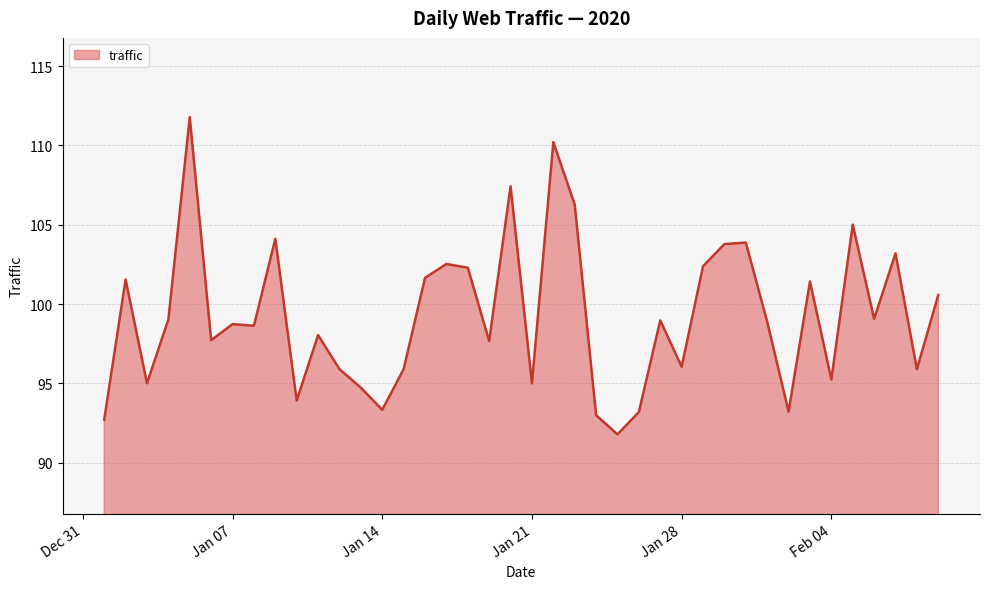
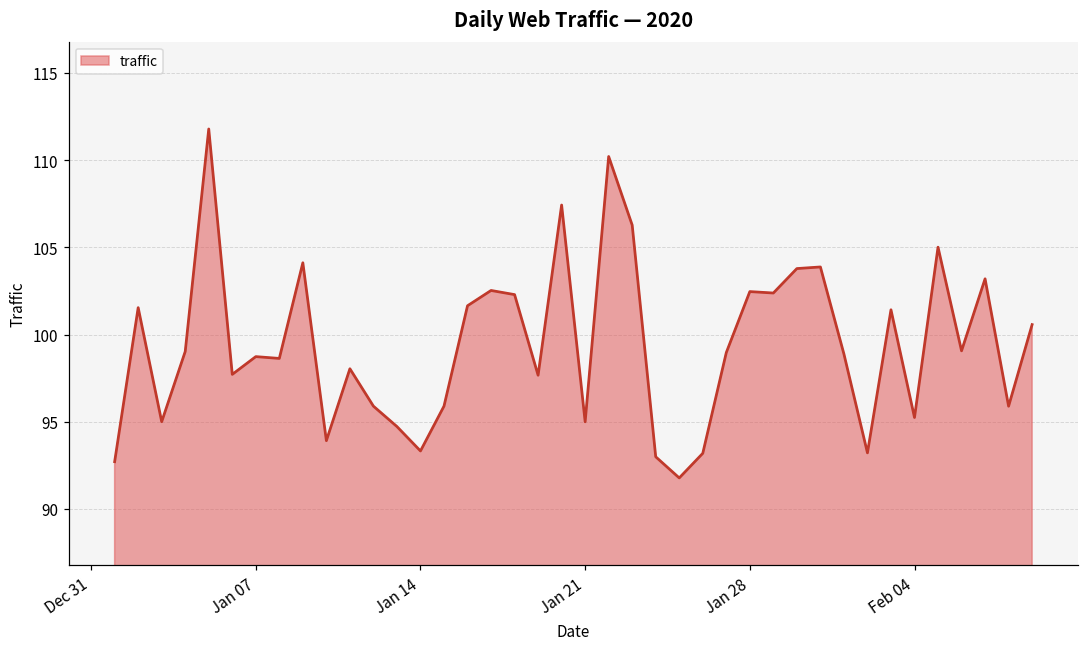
Jan 28: 96.0 -> 102.5
